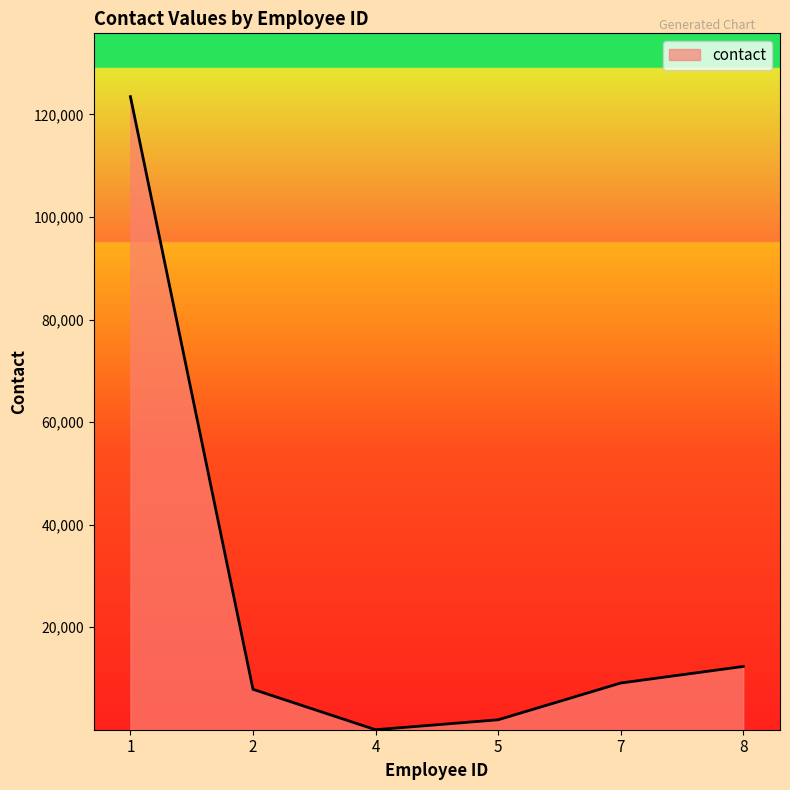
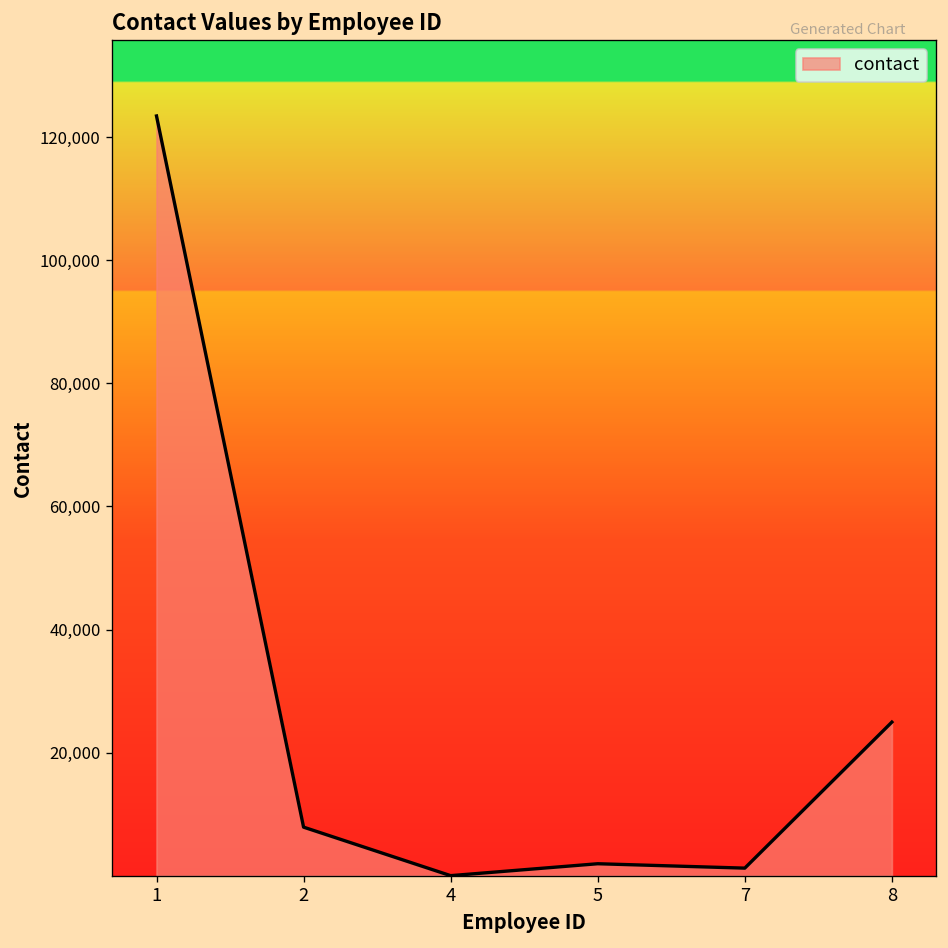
7: 9,000 -> 1,000
8: 12,000 -> 25,000
